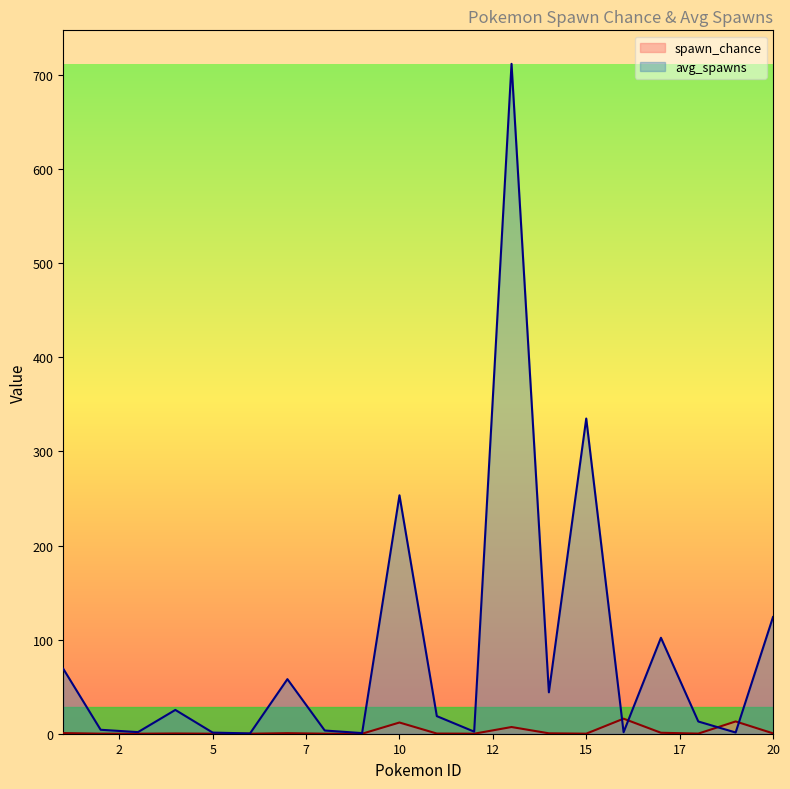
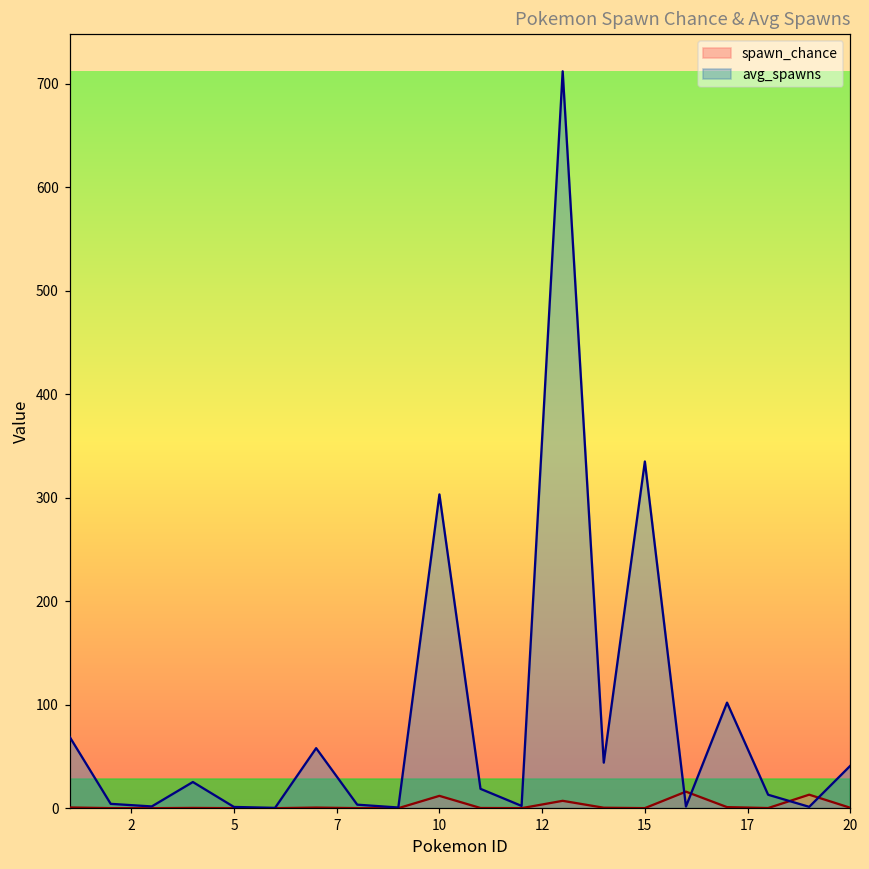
avg_spawns, 10: 250 -> 300
avg_spawns, 20: 120 -> 40
